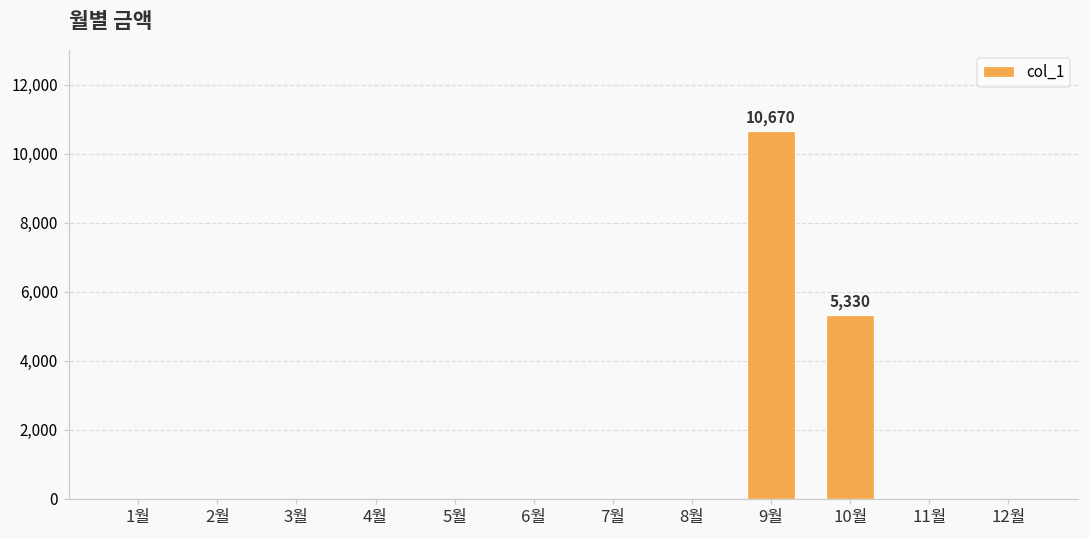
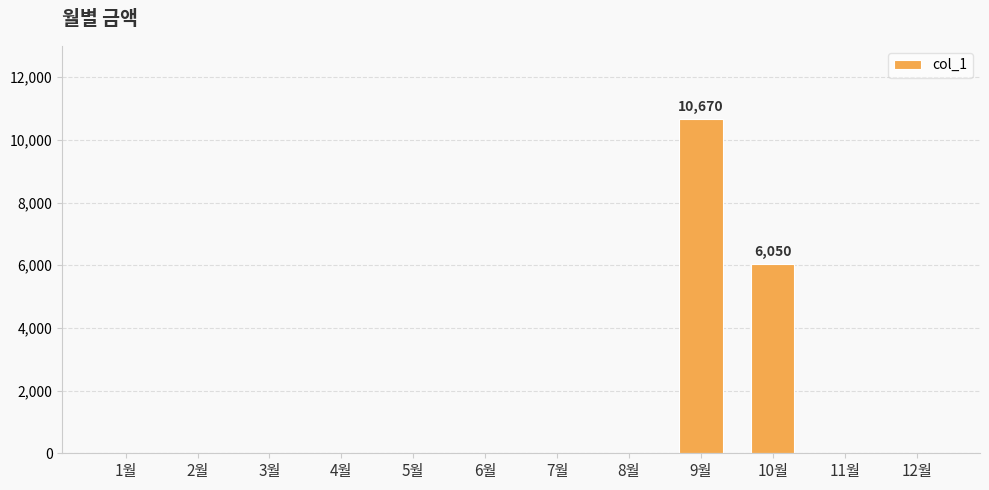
10월: 5,330 -> 6,050
